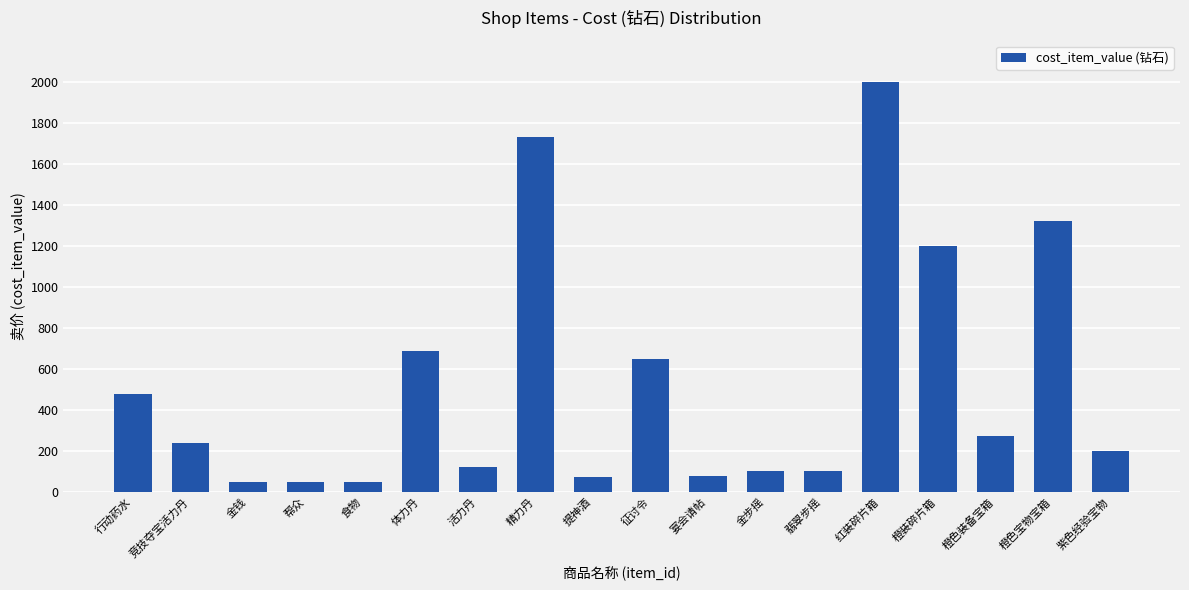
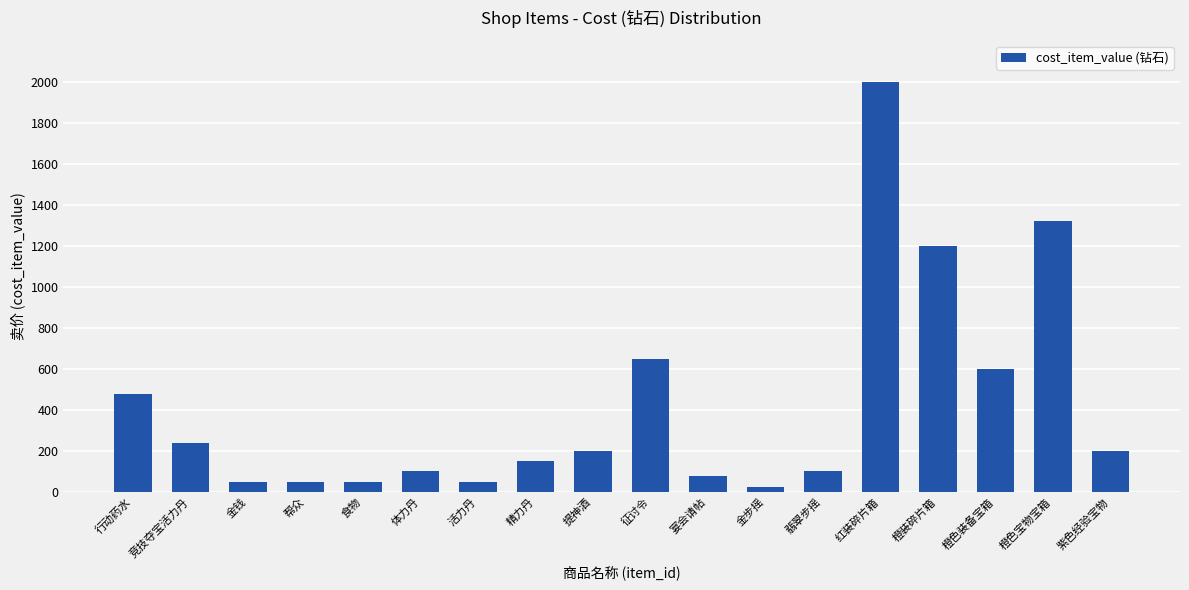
体力丹: 690 -> 100
活力丹: 120 -> 50
精力丹: 1730 -> 150
提神酒: 70 -> 200
金步摇: 100 -> 30
橙色装备宝箱: 270 -> 600
